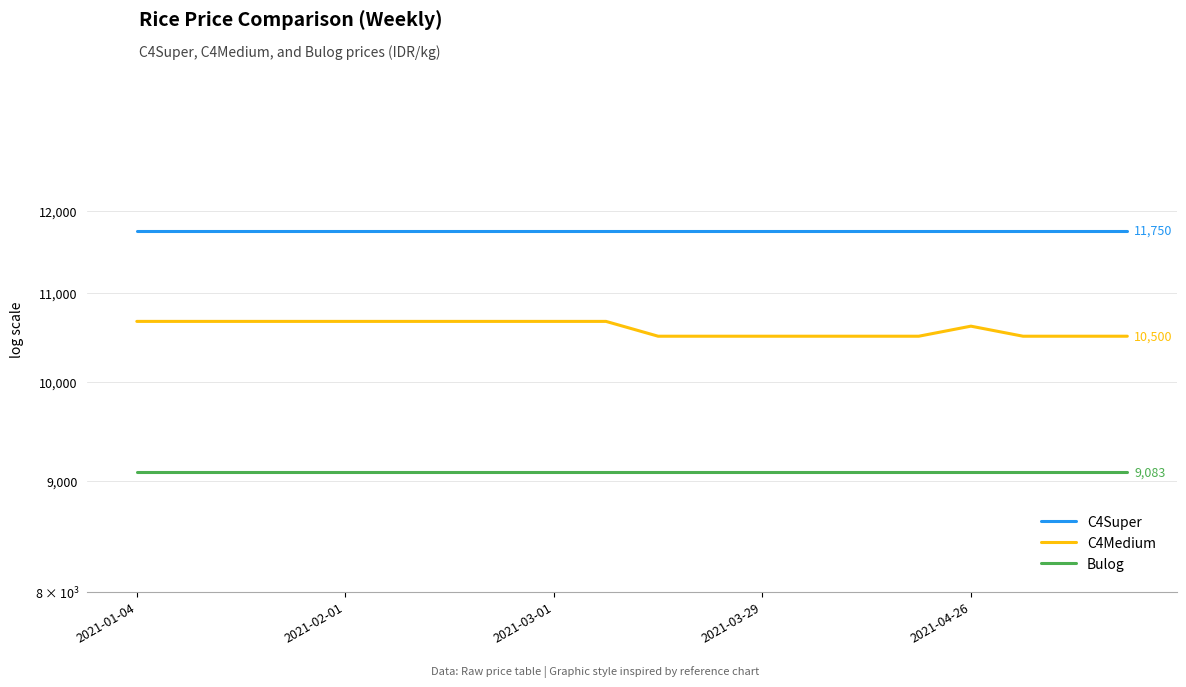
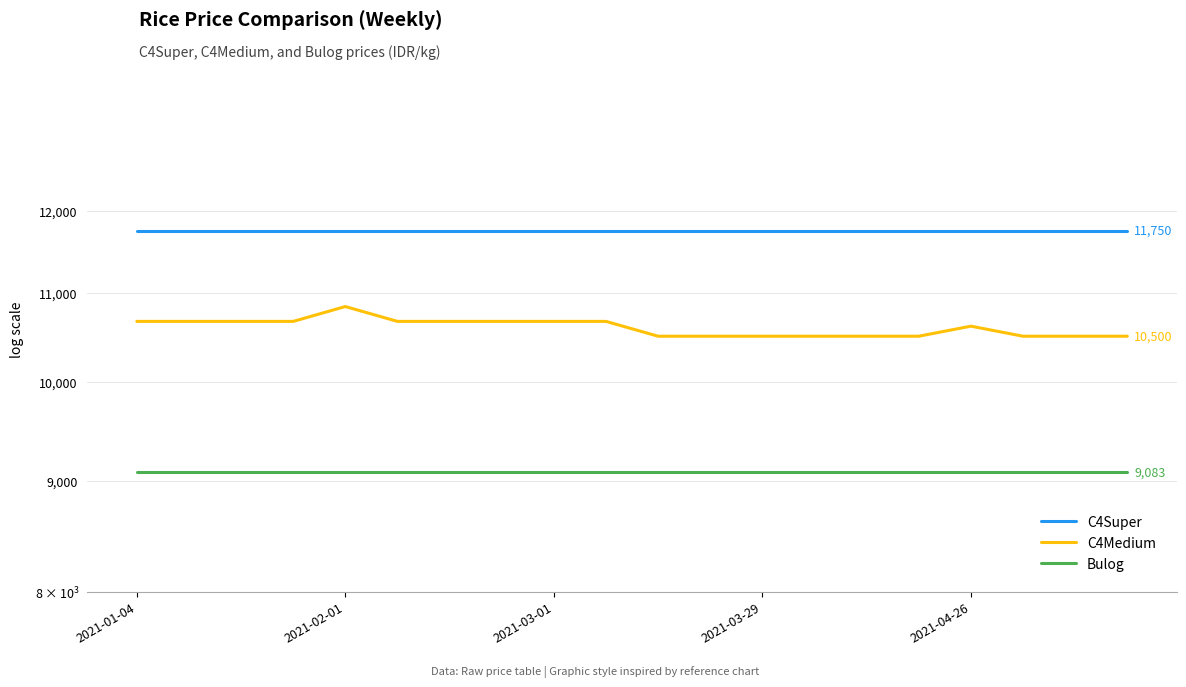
C4Medium, 2021-02-01: 10,700 -> 10,800
